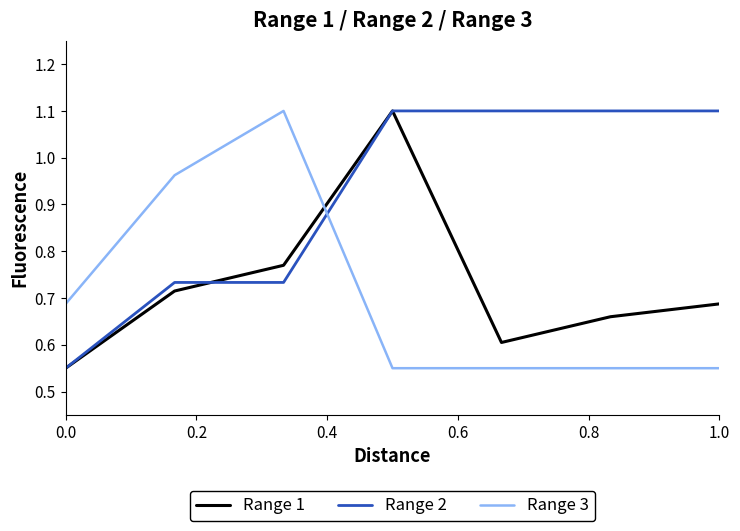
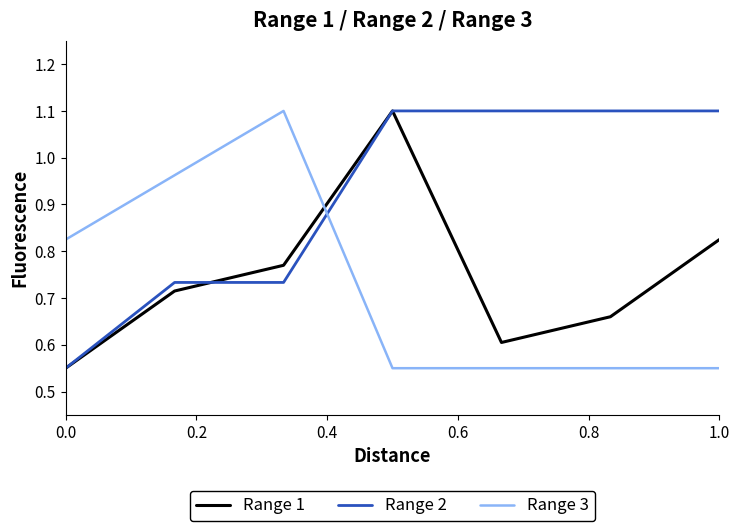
Range 3, 0.0: 0.69 -> 0.83
Range 1, 1.0: 0.69 -> 0.83
